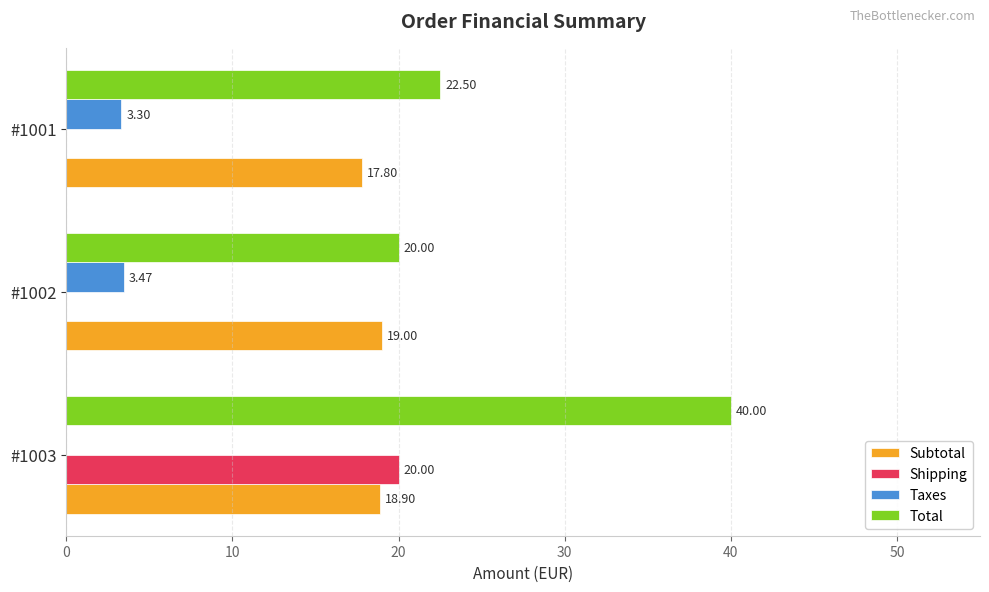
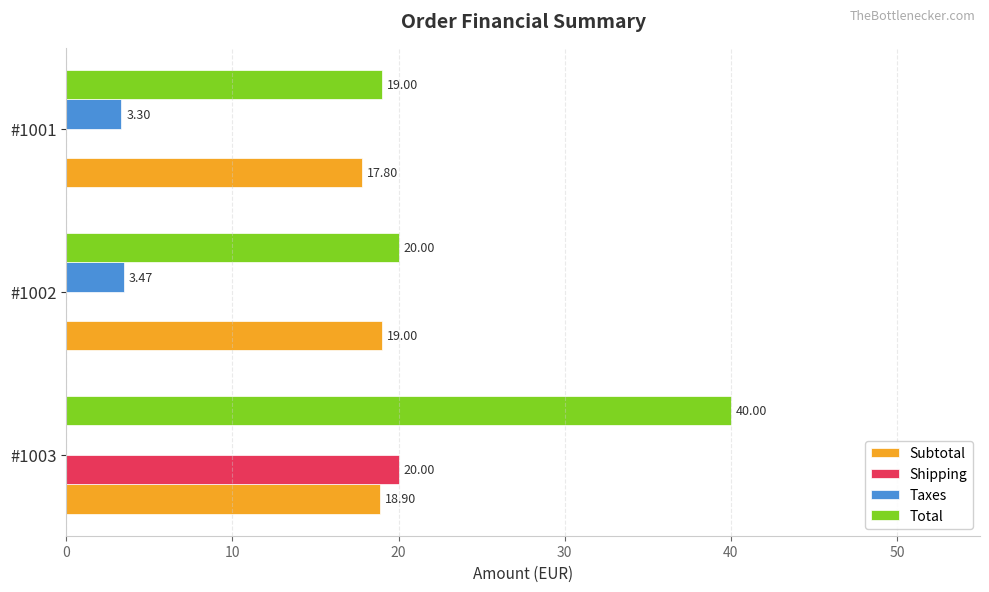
Total, #1001: 22.50 -> 19.00
